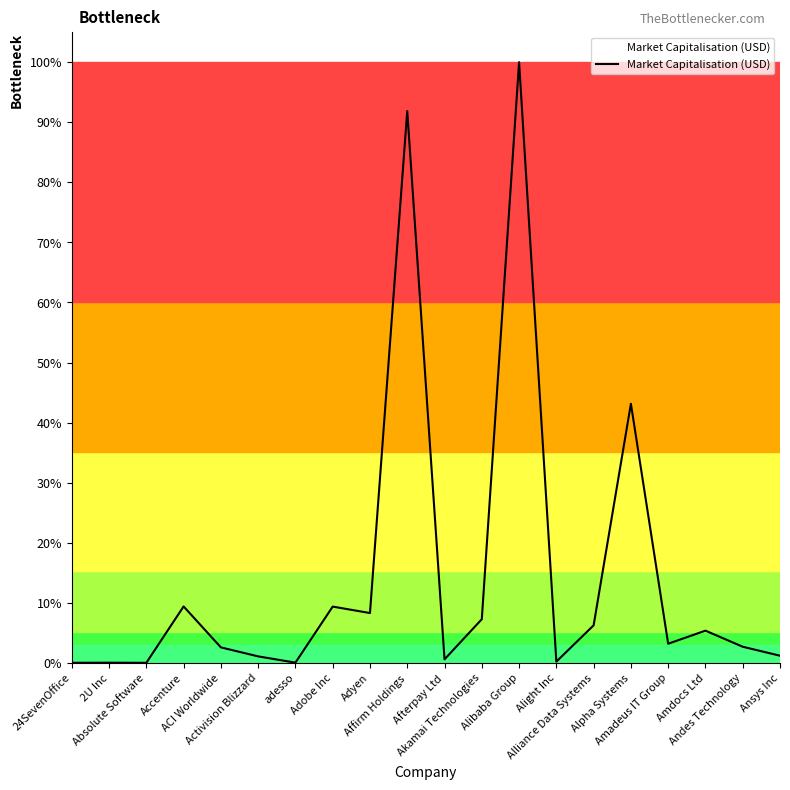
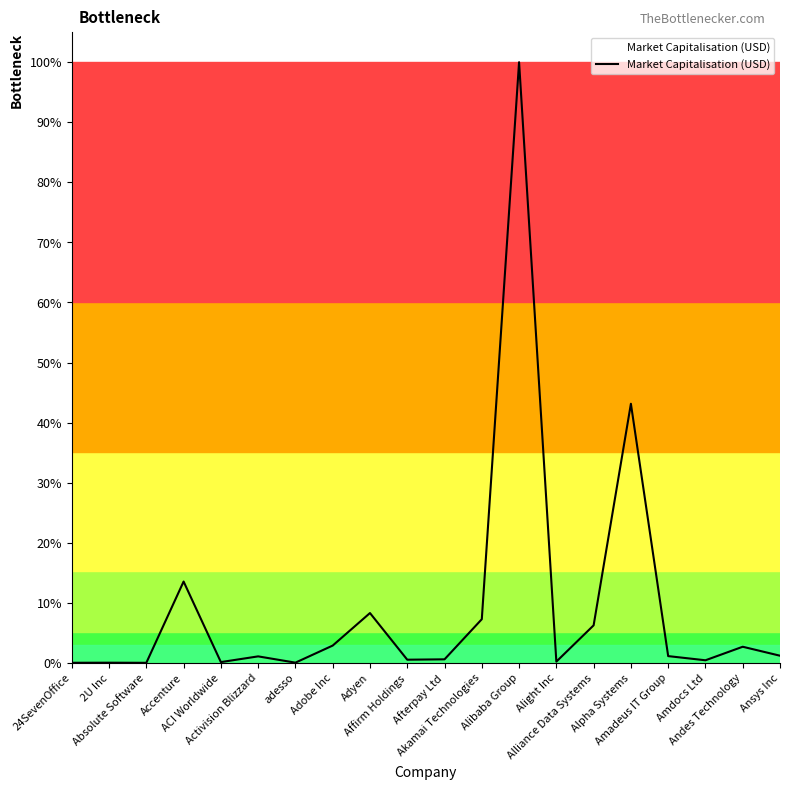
Accenture: 9% -> 14%
ACI Worldwide: 3% -> 0%
Adobe Inc: 9% -> 3%
Affirm Holdings: 92% -> 1%
Amadeus IT Group: 3% -> 1%
Amdocs Ltd: 5% -> 0%
